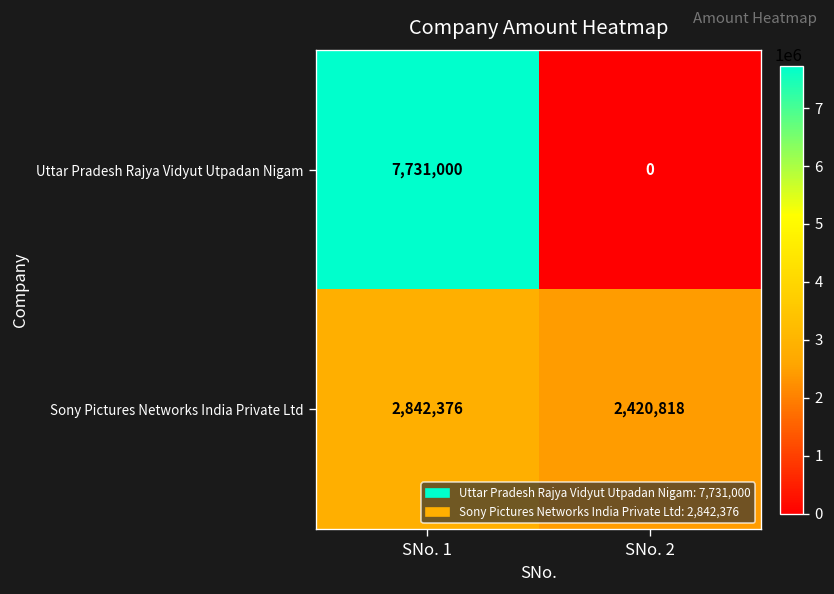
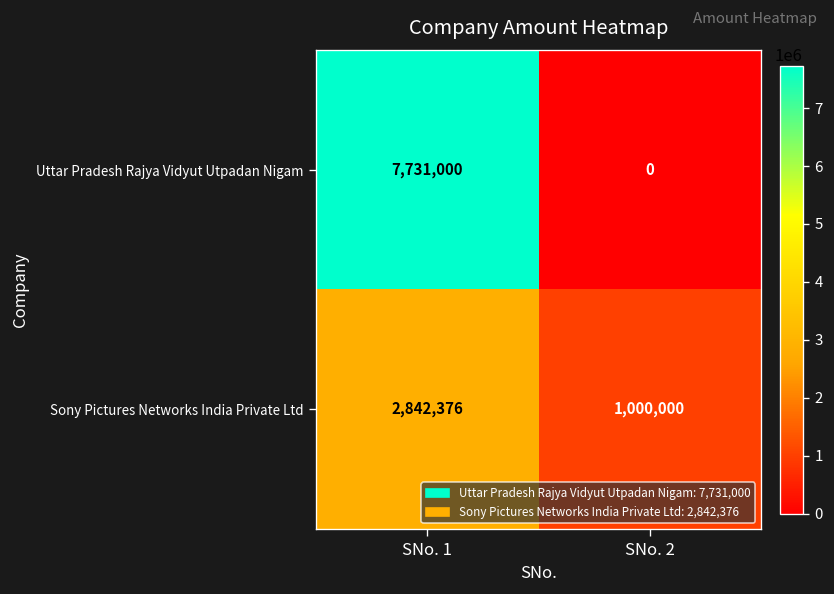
Sony Pictures Networks India Private Ltd, SNo. 2: 2,420,818 -> 1,000,000
